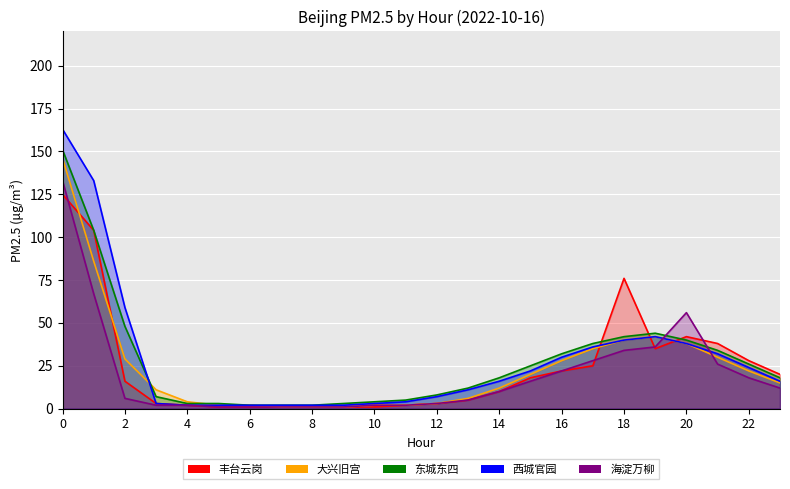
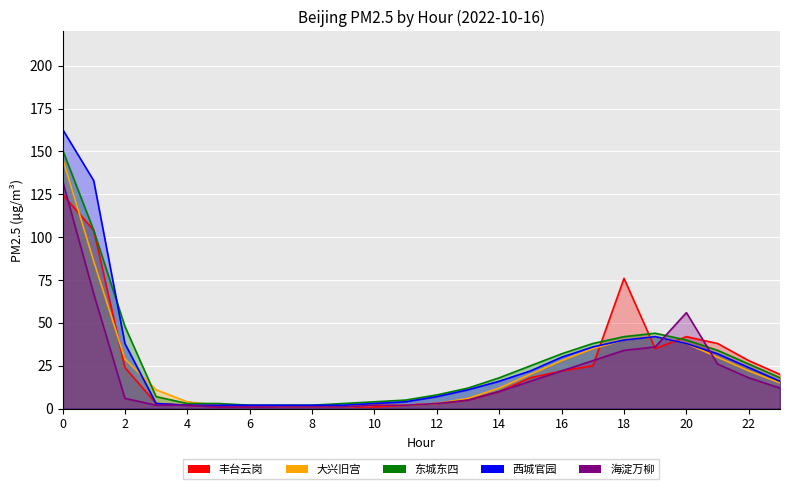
丰台云岗, 2: 16 -> 24
西城官园, 2: 59 -> 38
